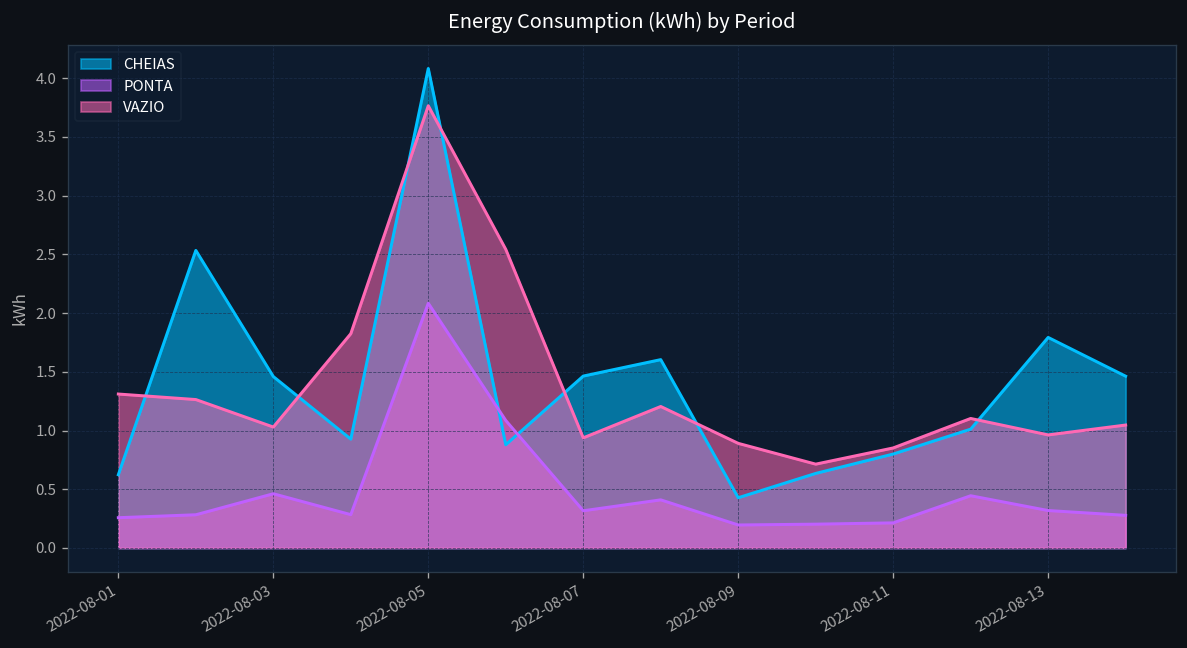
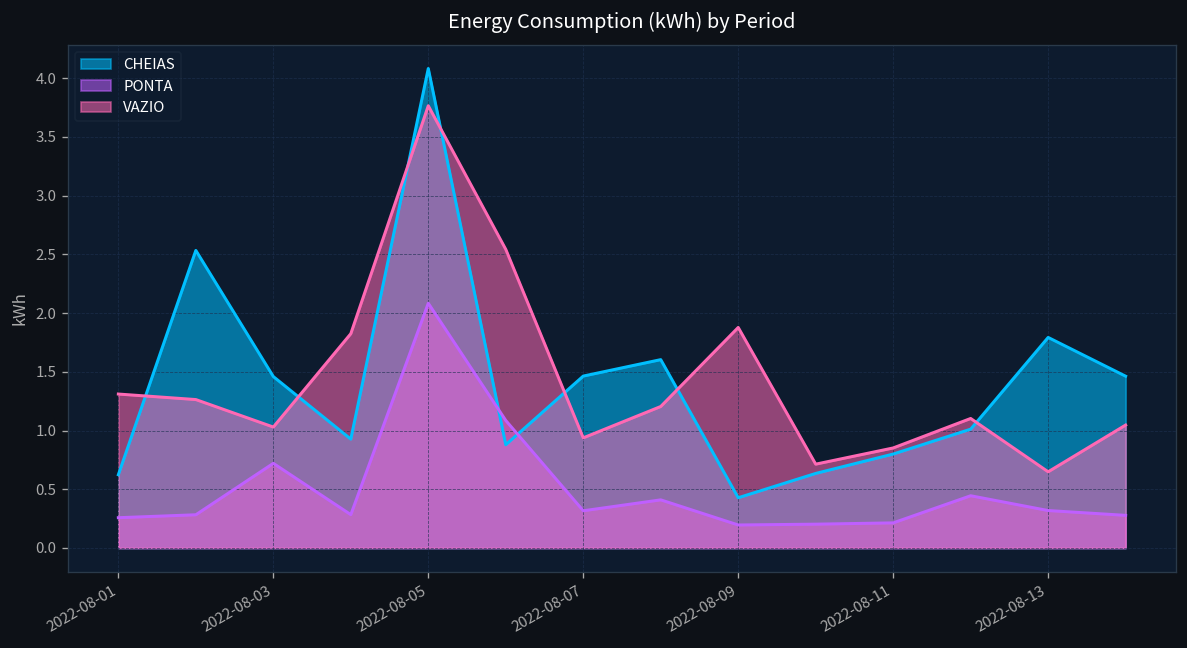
PONTA, 2022-08-03: 0.5 -> 0.7
VAZIO, 2022-08-09: 0.9 -> 1.9
VAZIO, 2022-08-13: 1.0 -> 0.6
